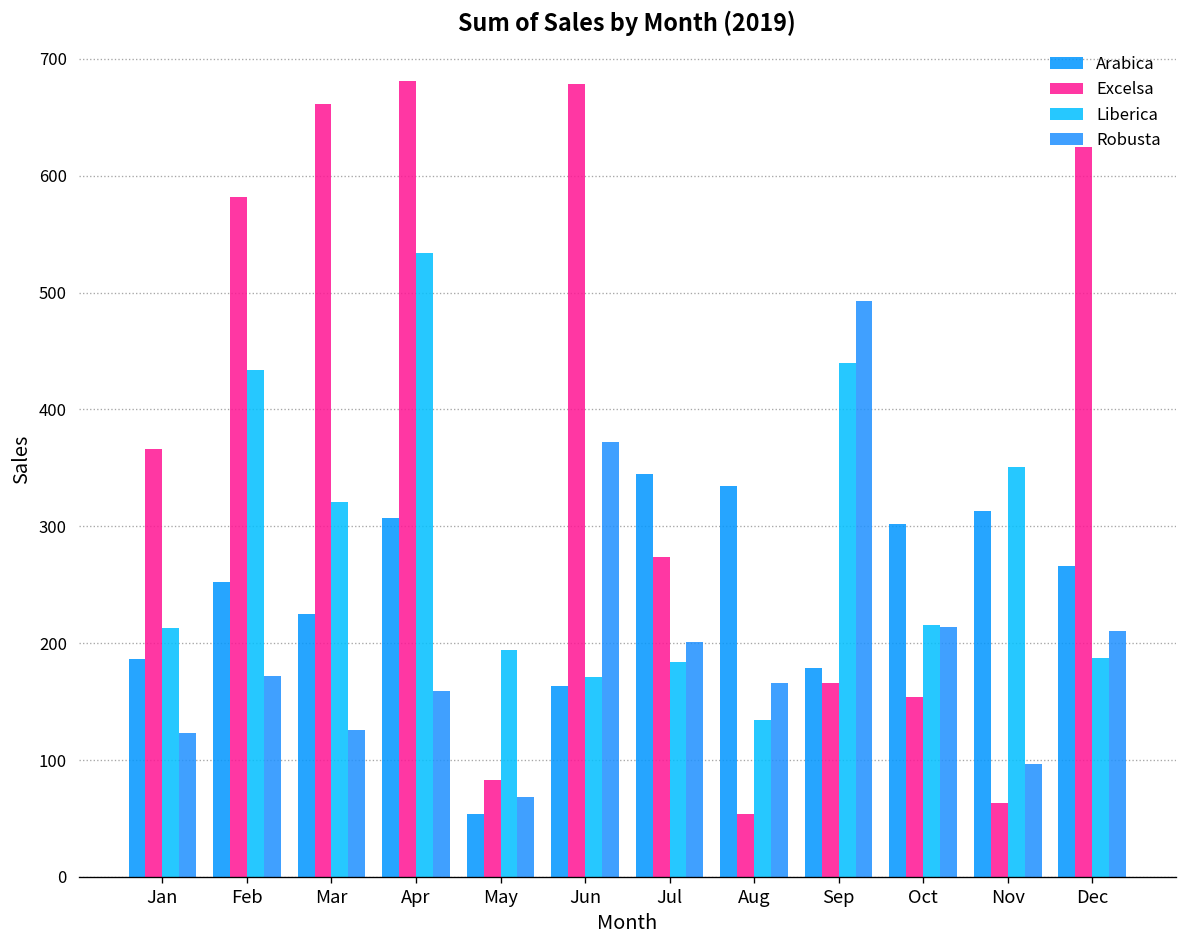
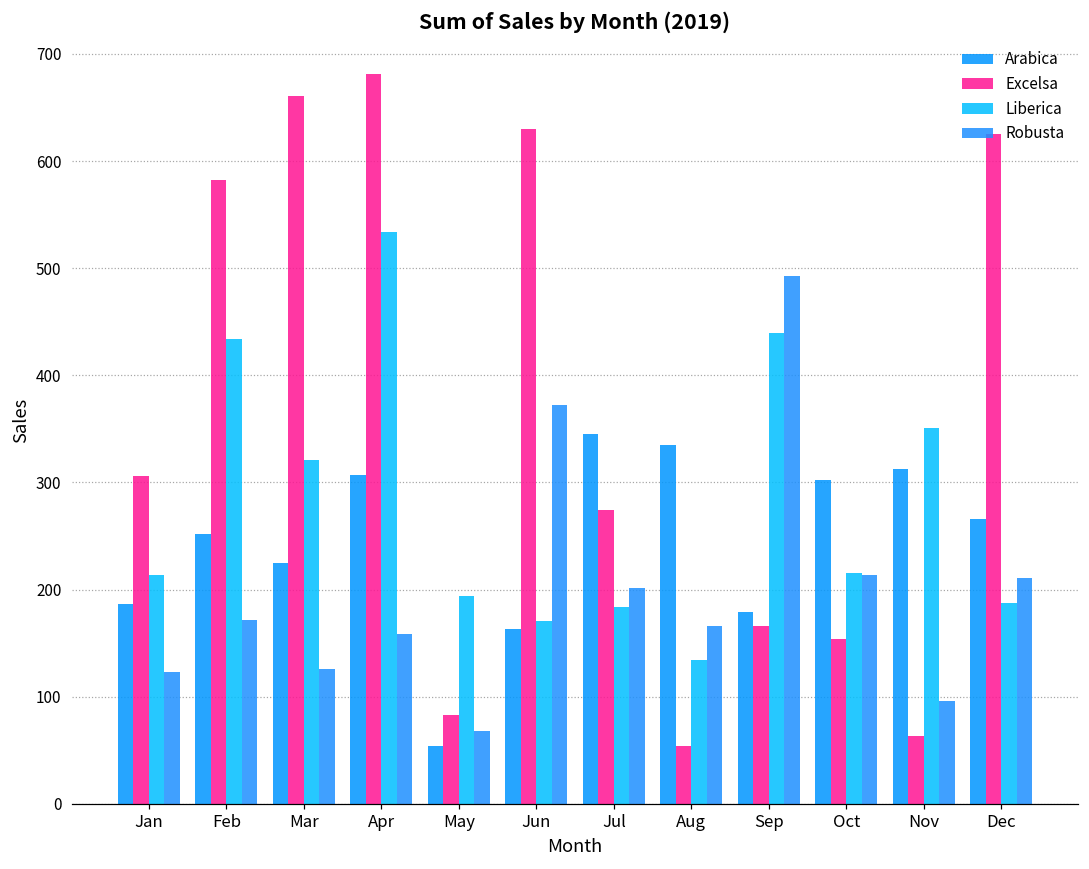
Excelsa, Jan: 370 -> 310
Excelsa, Jun: 680 -> 630
